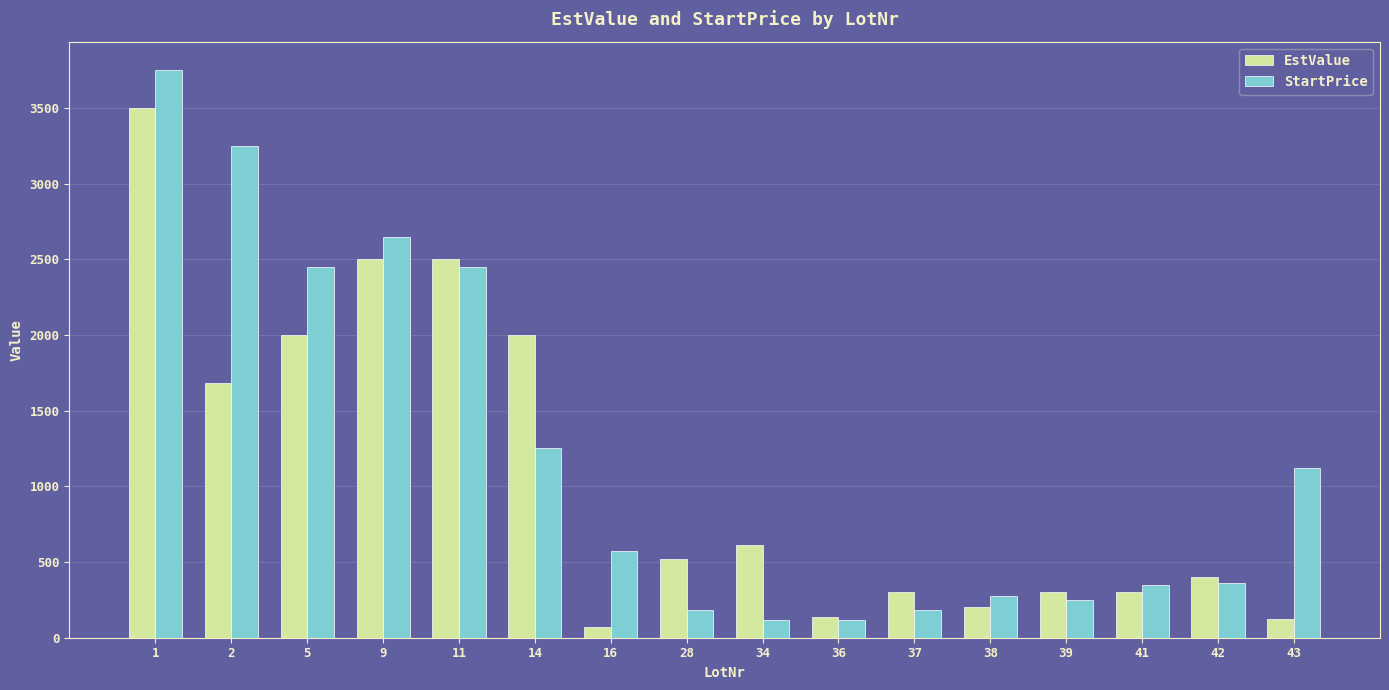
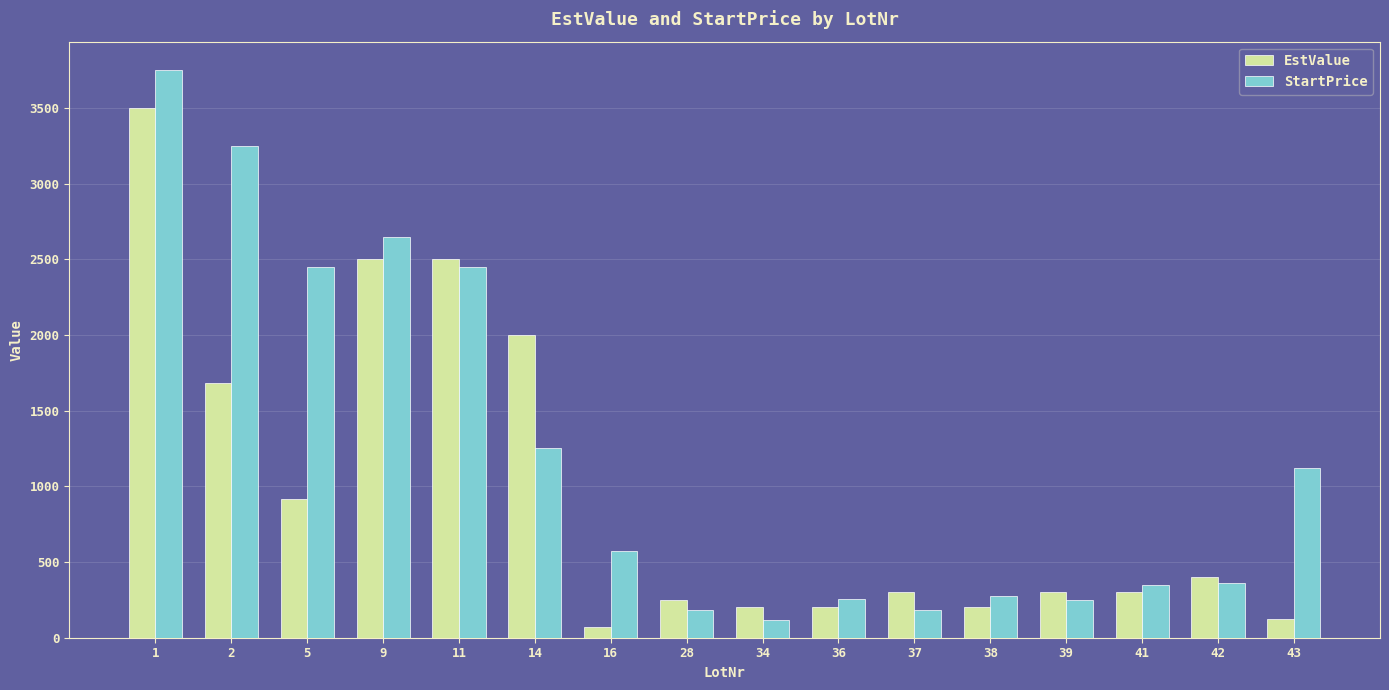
EstValue, 5: 2000 -> 920
EstValue, 28: 520 -> 250
EstValue, 34: 610 -> 200
EstValue, 36: 140 -> 200
StartPrice, 36: 120 -> 260
